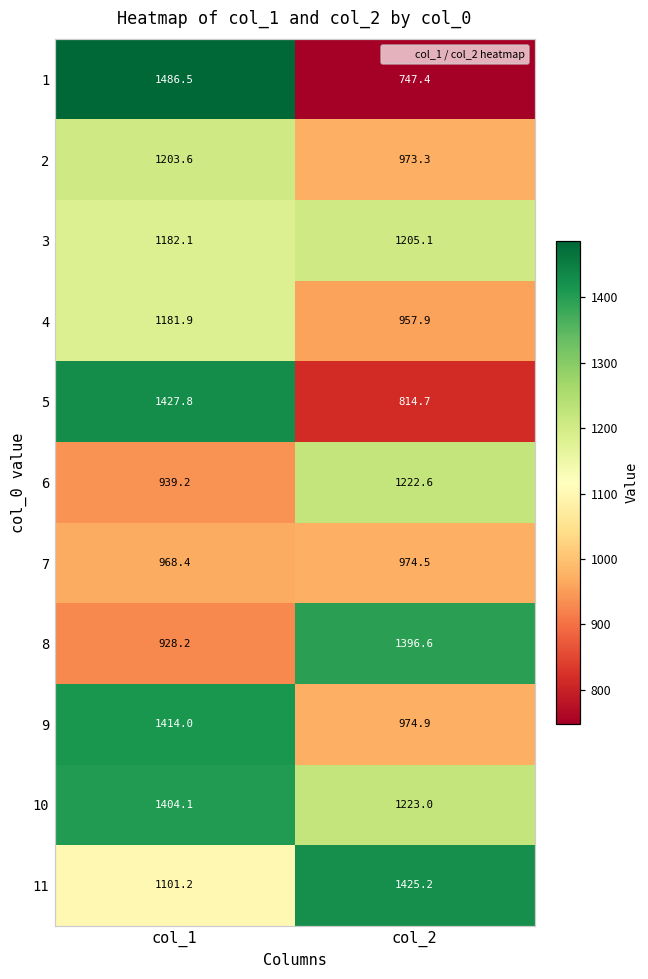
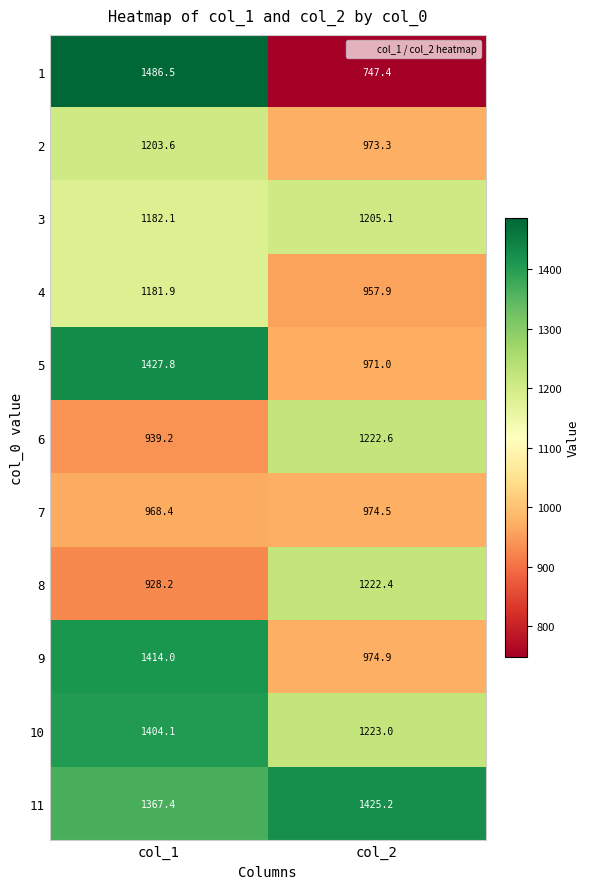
5, col_2: 814.7 -> 971.0
8, col_2: 1396.6 -> 1222.4
11, col_1: 1101.2 -> 1367.4
